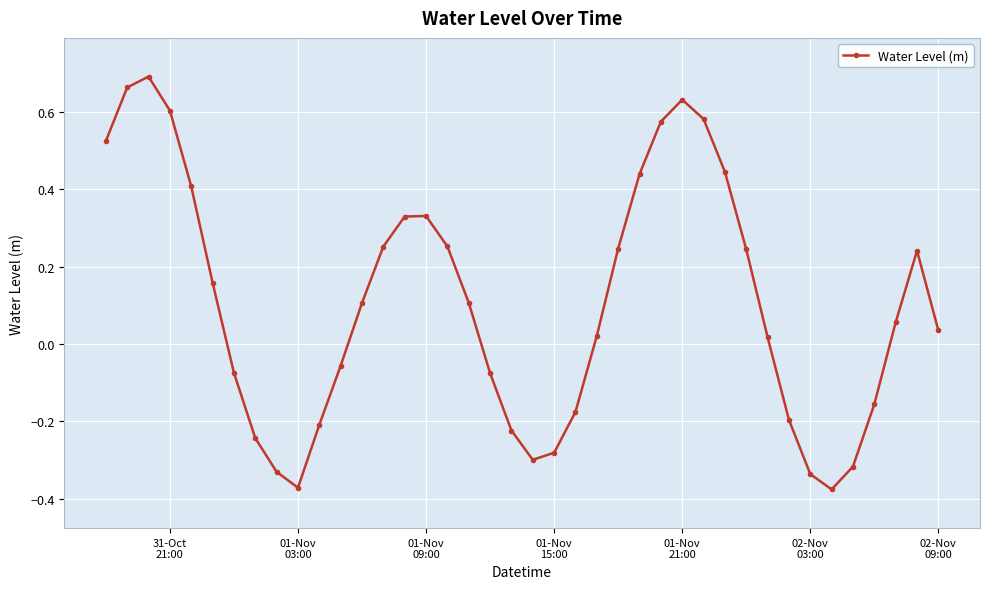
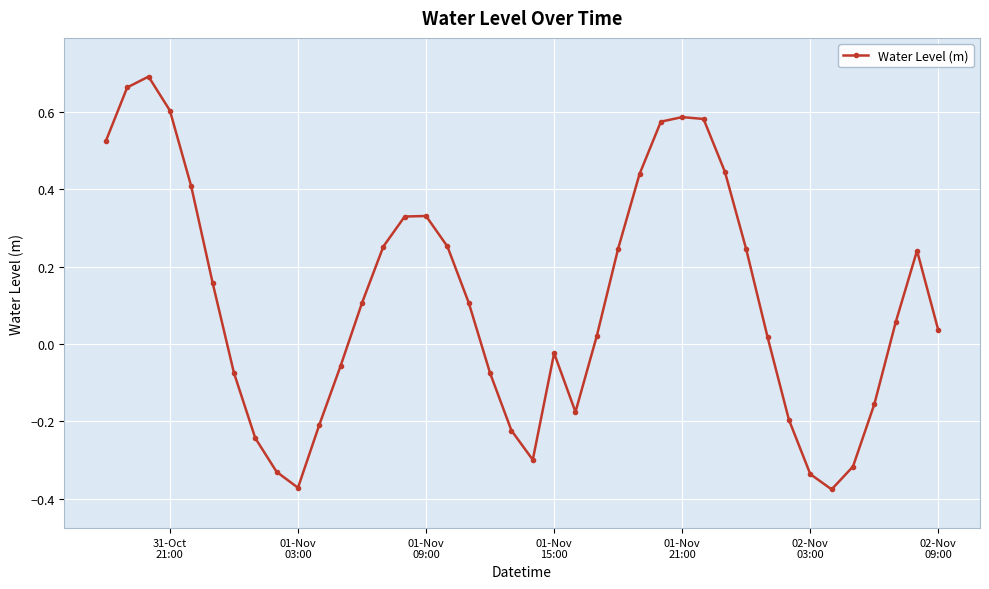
01-Nov 15:00: -0.28 -> -0.02
01-Nov 21:00: 0.63 -> 0.59
